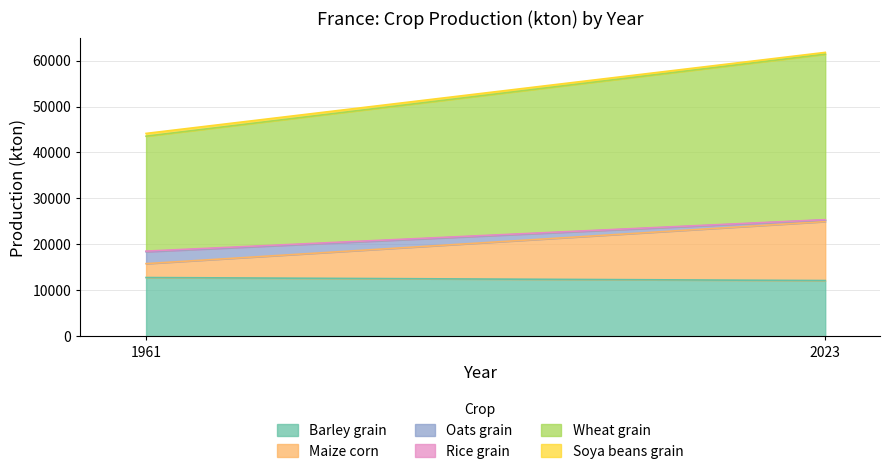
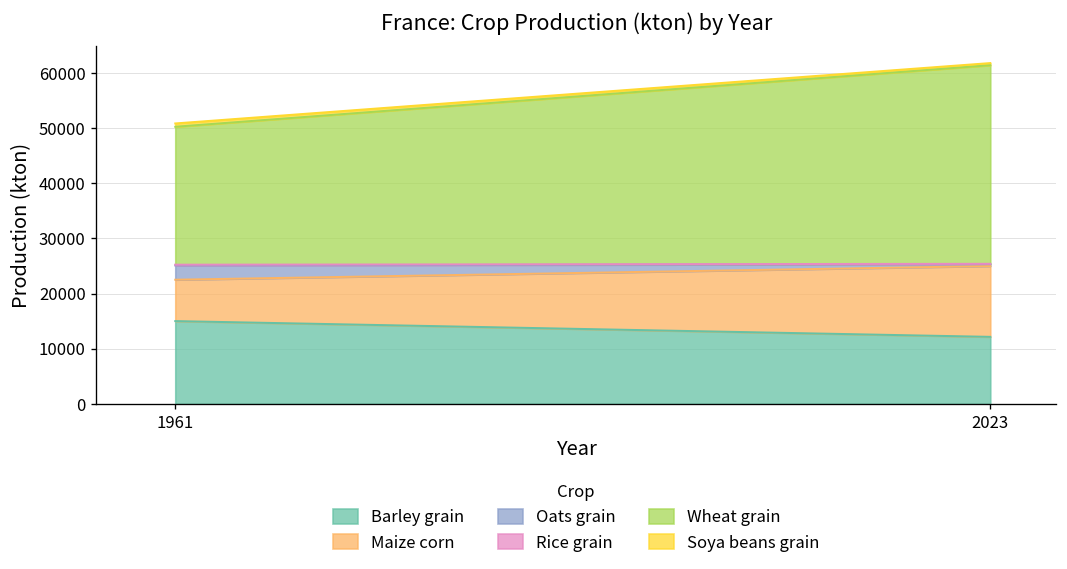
Barley grain, 1961: 13000 -> 15000
Maize corn, 1961: 3000 -> 8000
